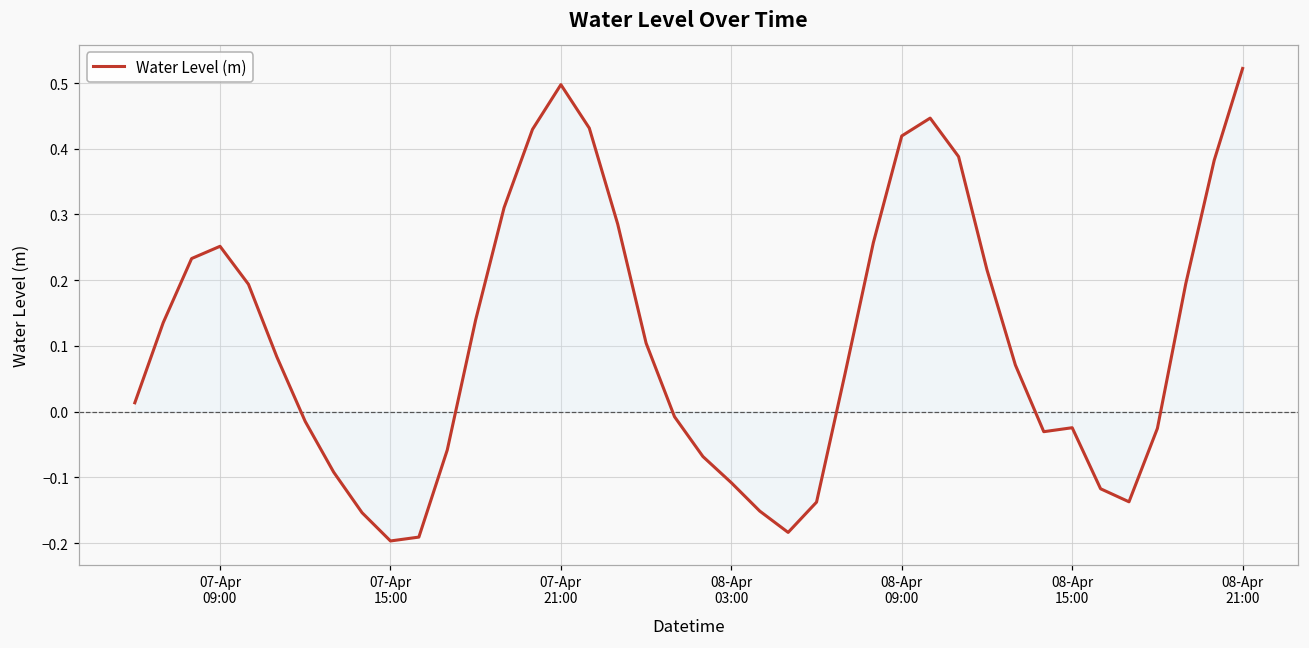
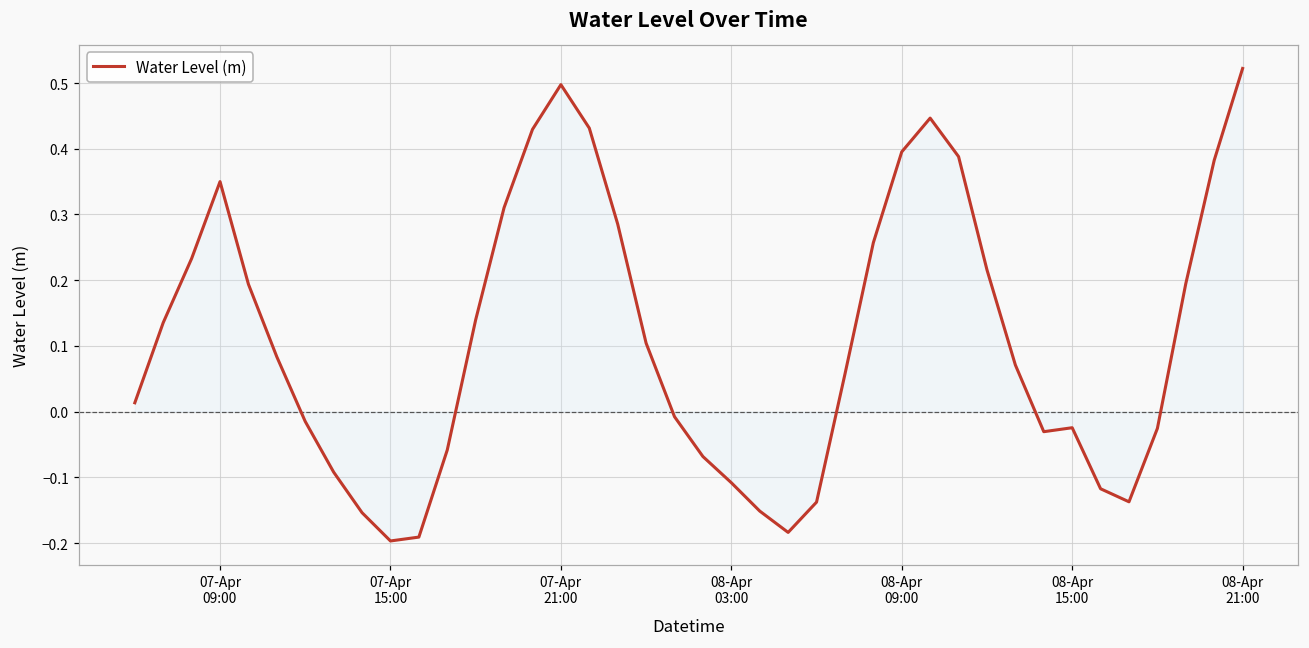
Water Level (m), 07-Apr 09:00: 0.25 -> 0.35
Water Level (m), 08-Apr 09:00: 0.42 -> 0.40
